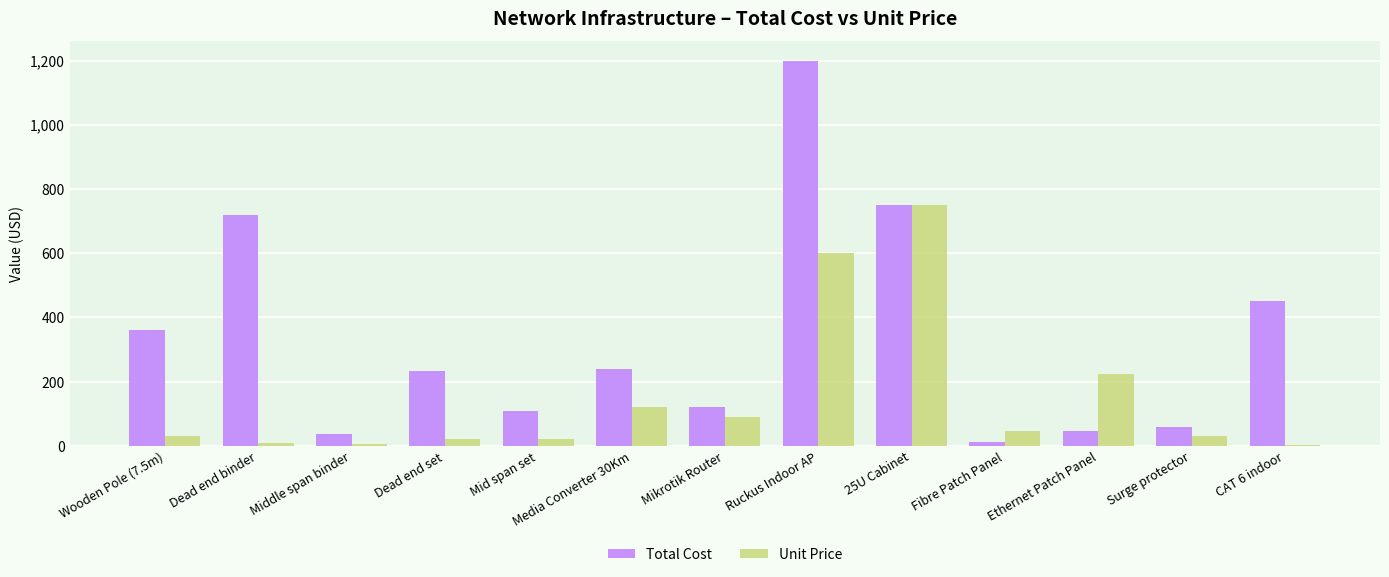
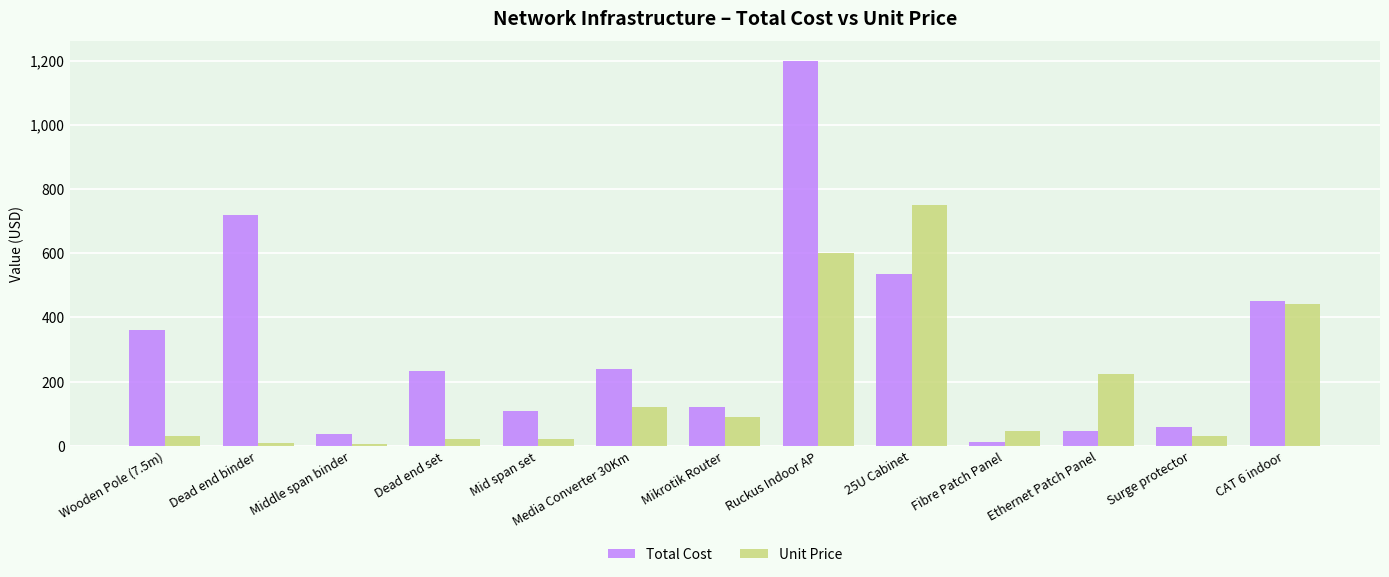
Total Cost, 25U Cabinet: 750 -> 540
Unit Price, CAT 6 indoor: 0 -> 440
